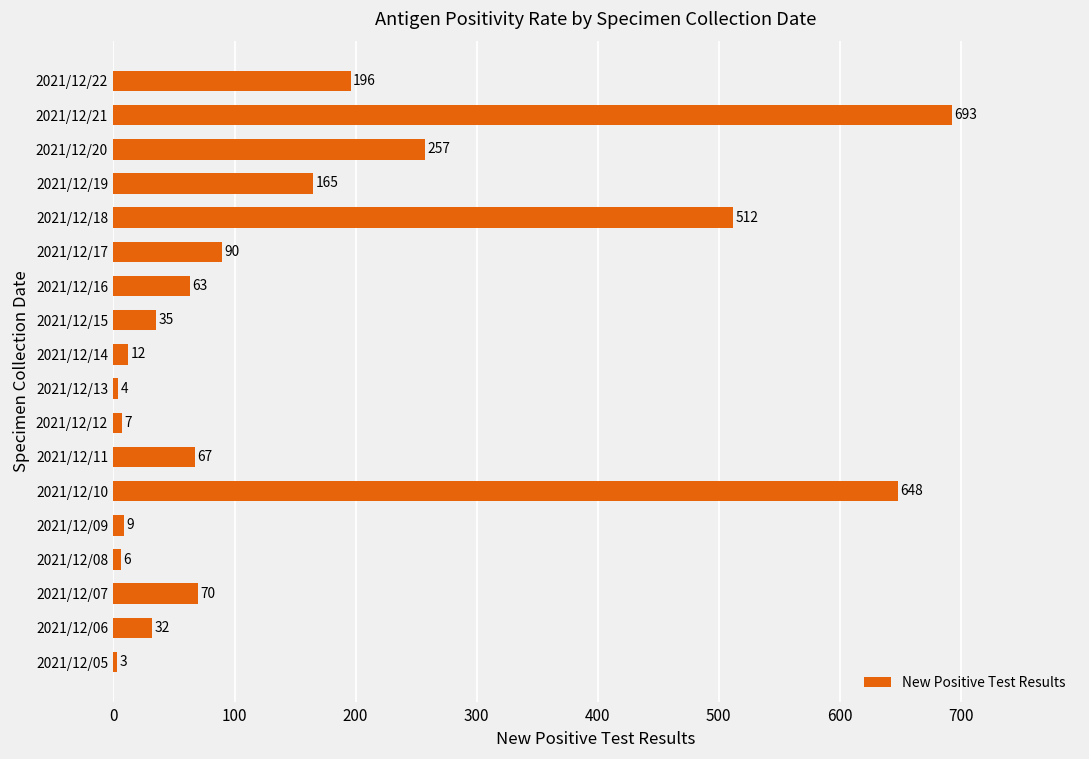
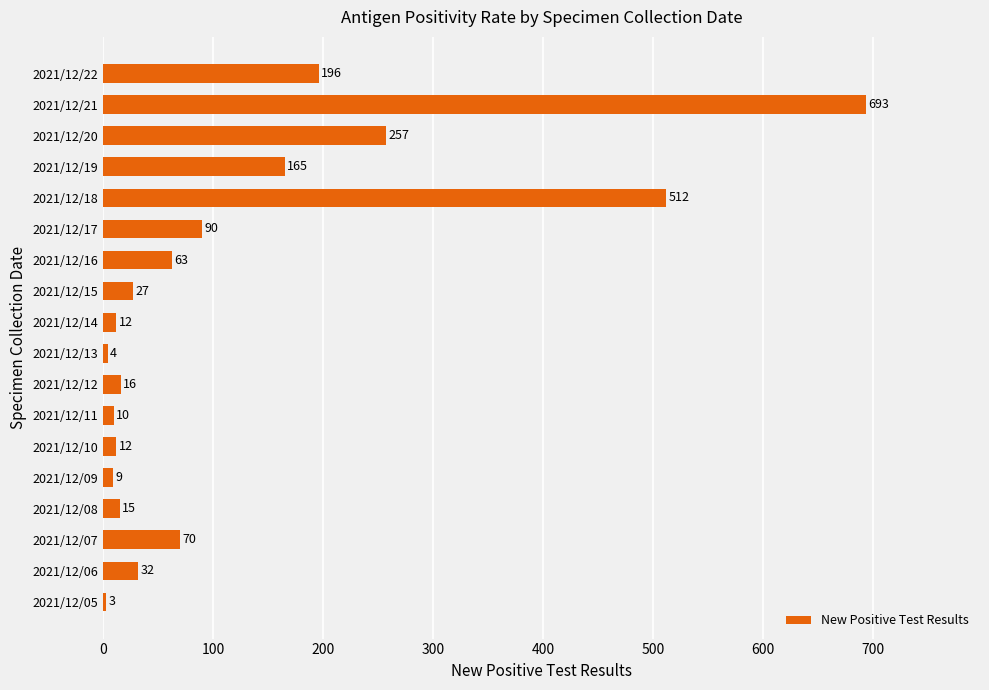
2021/12/15: 35 -> 27
2021/12/12: 7 -> 16
2021/12/11: 67 -> 10
2021/12/10: 648 -> 12
2021/12/08: 6 -> 15
